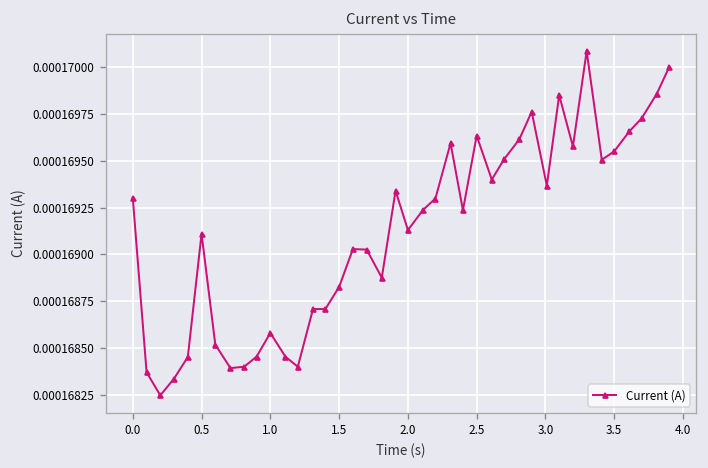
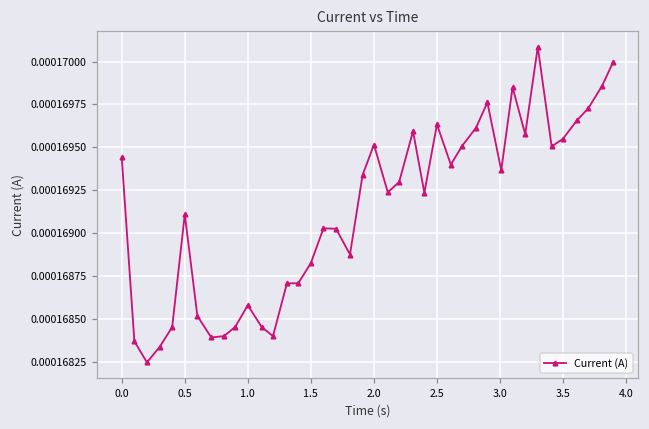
0.0: 0.00016930 -> 0.00016944
2.0: 0.00016913 -> 0.00016952
